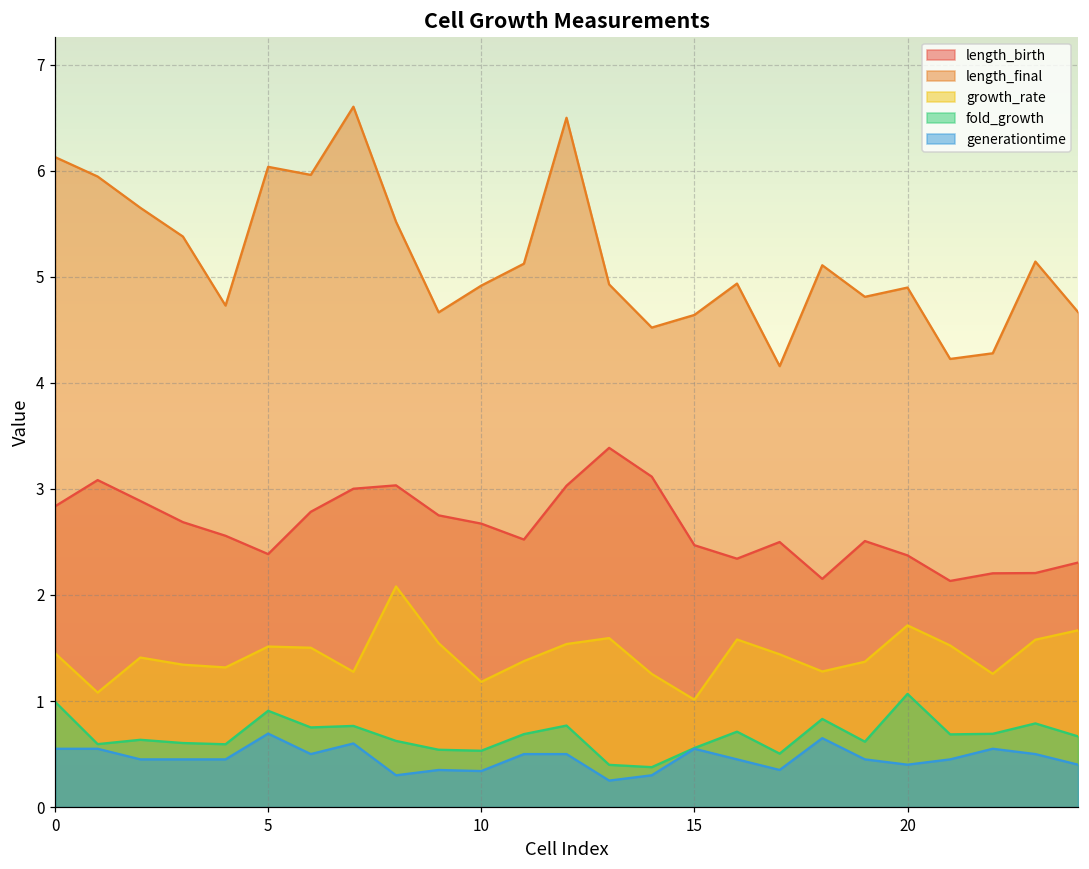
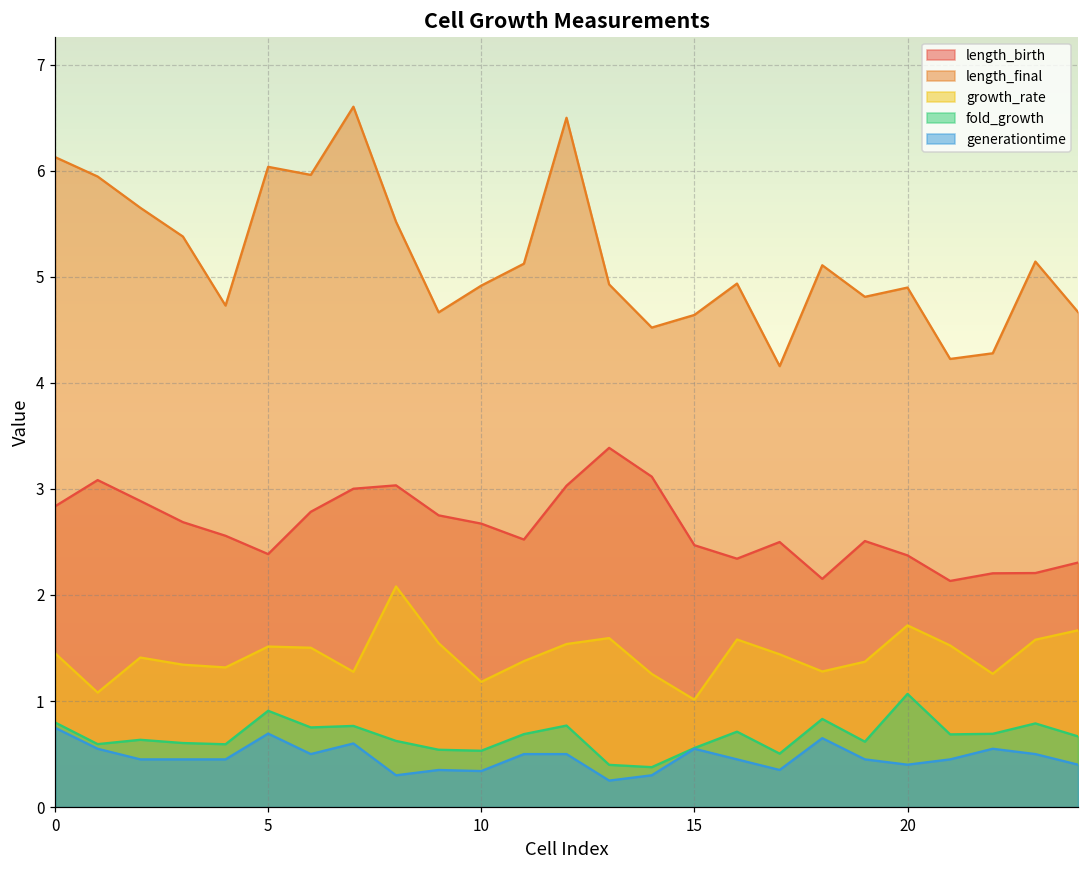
fold_growth, 0: 1.0 -> 0.8
generationtime, 0: 0.5 -> 0.7
